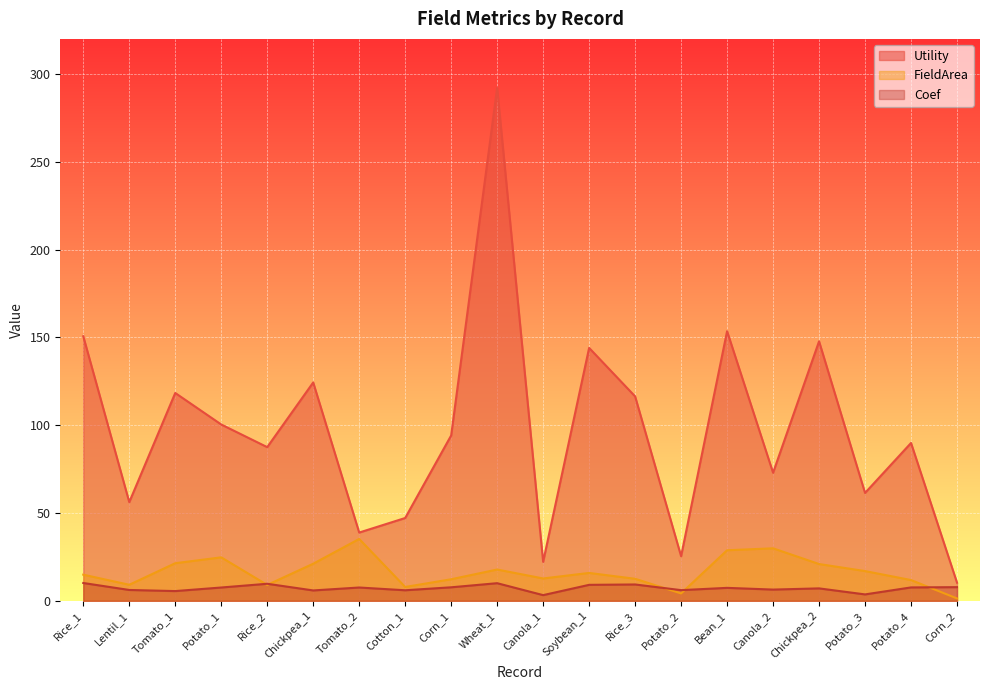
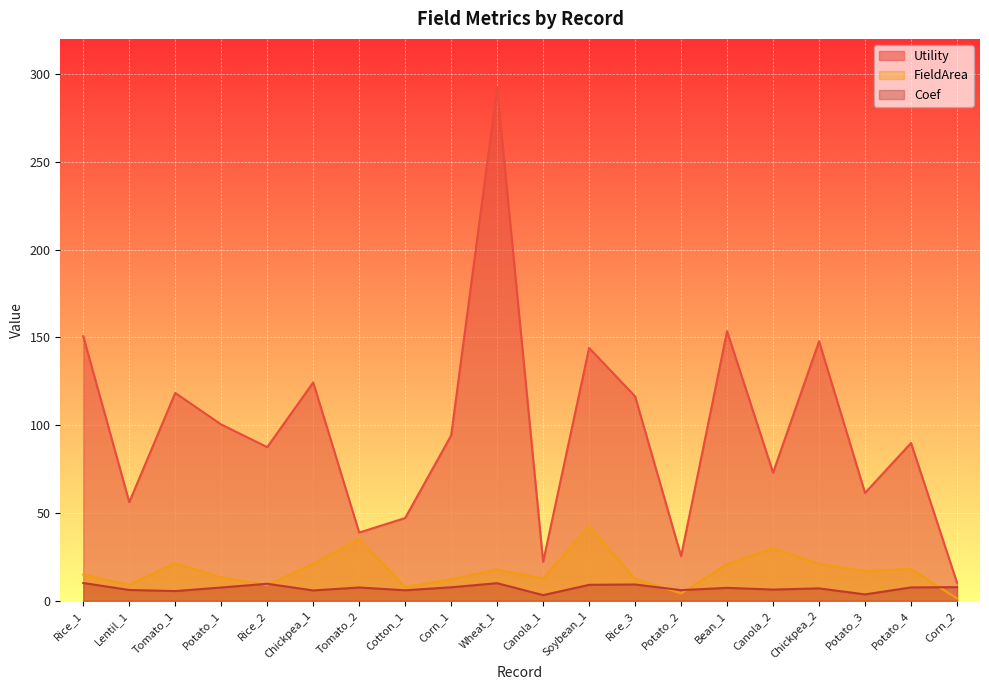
FieldArea, Potato_1: 25 -> 13
FieldArea, Soybean_1: 16 -> 43
FieldArea, Bean_1: 29 -> 21
FieldArea, Potato_4: 12 -> 18
